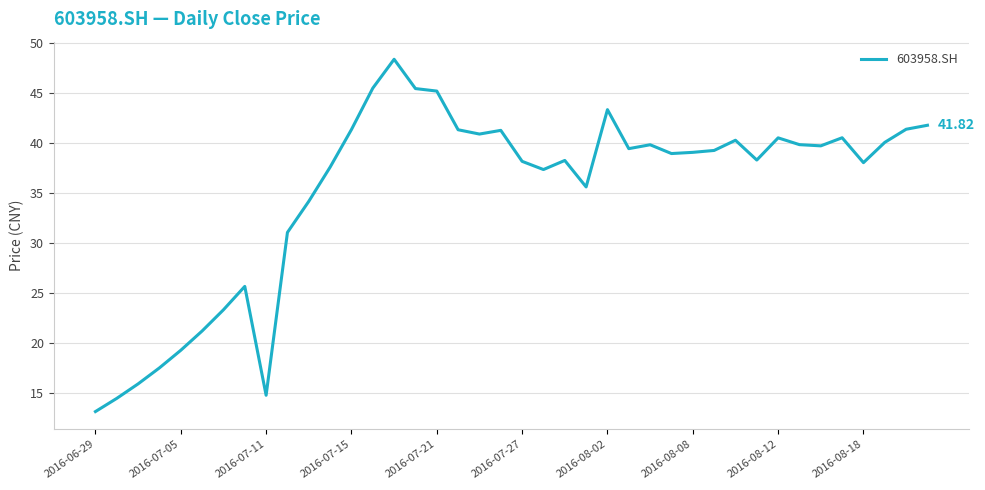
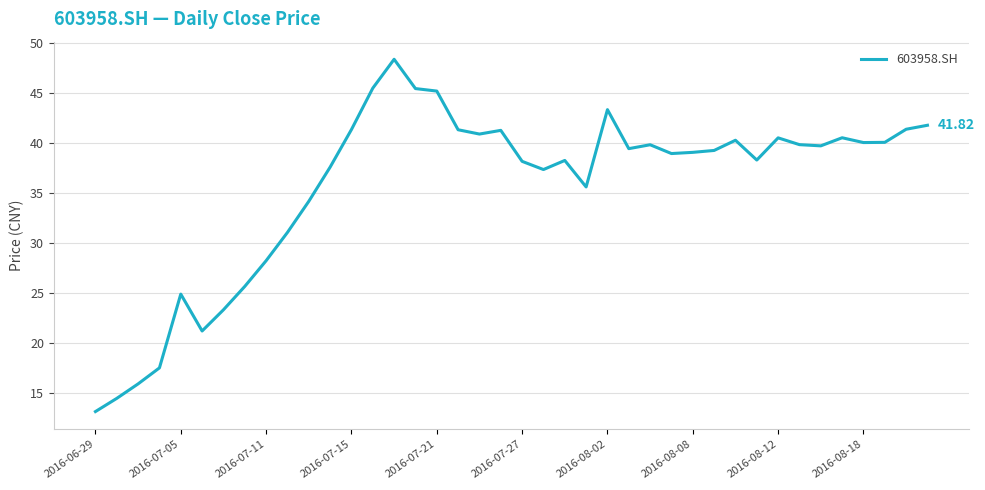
2016-07-05: 19 -> 25
2016-07-11: 15 -> 28
2016-08-18: 38 -> 40
